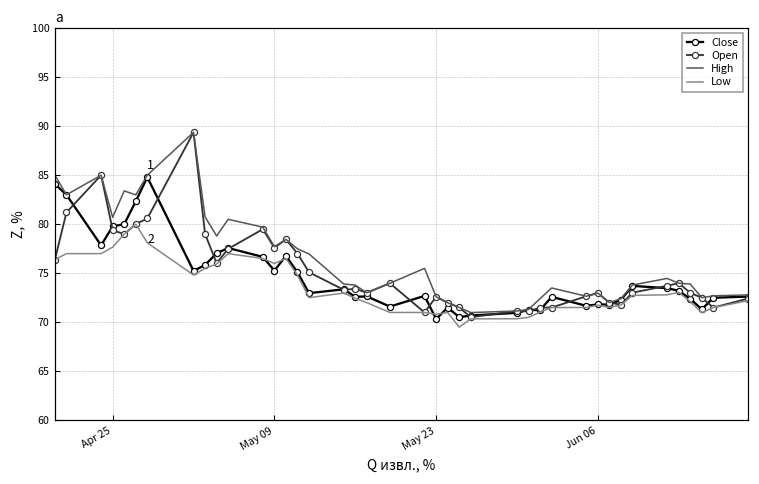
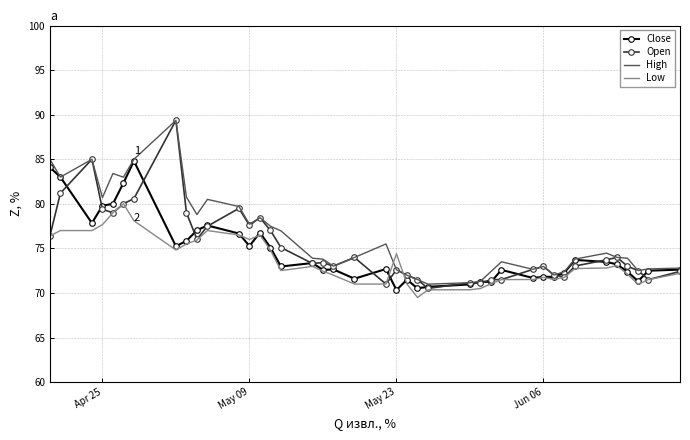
Low, May 23: 71 -> 74
